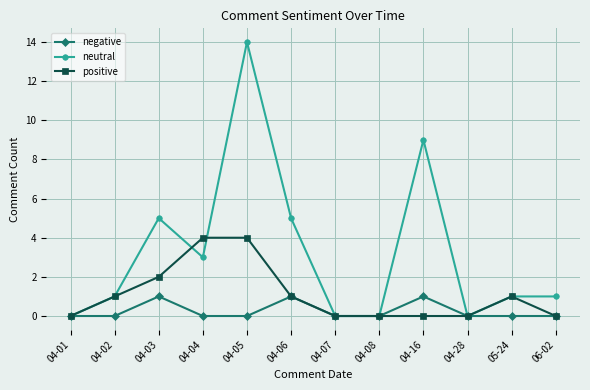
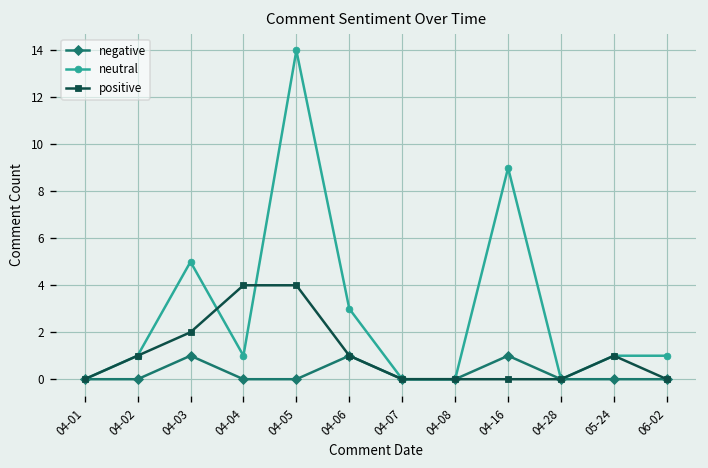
neutral, 04-04: 3 -> 1
neutral, 04-06: 5 -> 3
